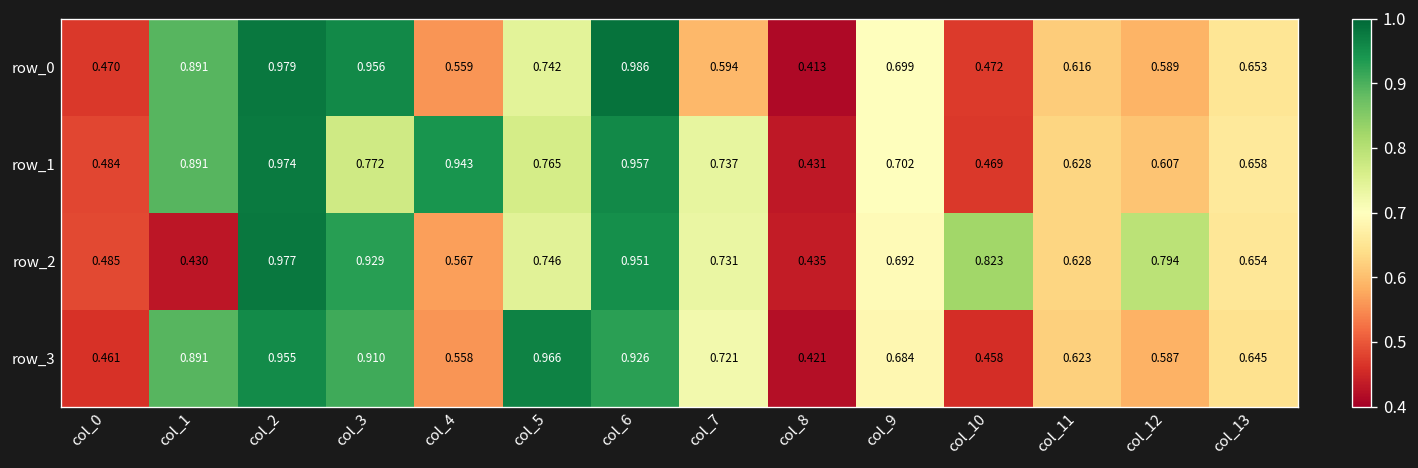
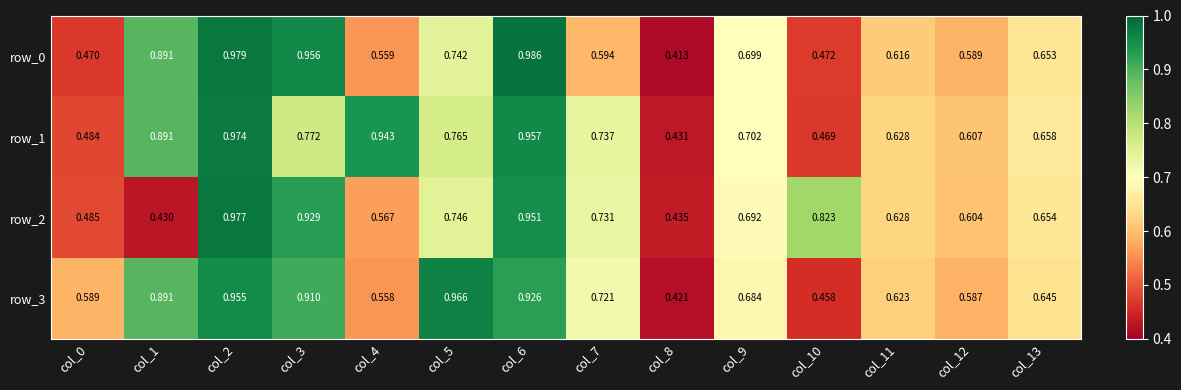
row_2, col_12: 0.794 -> 0.604
row_3, col_0: 0.461 -> 0.589
